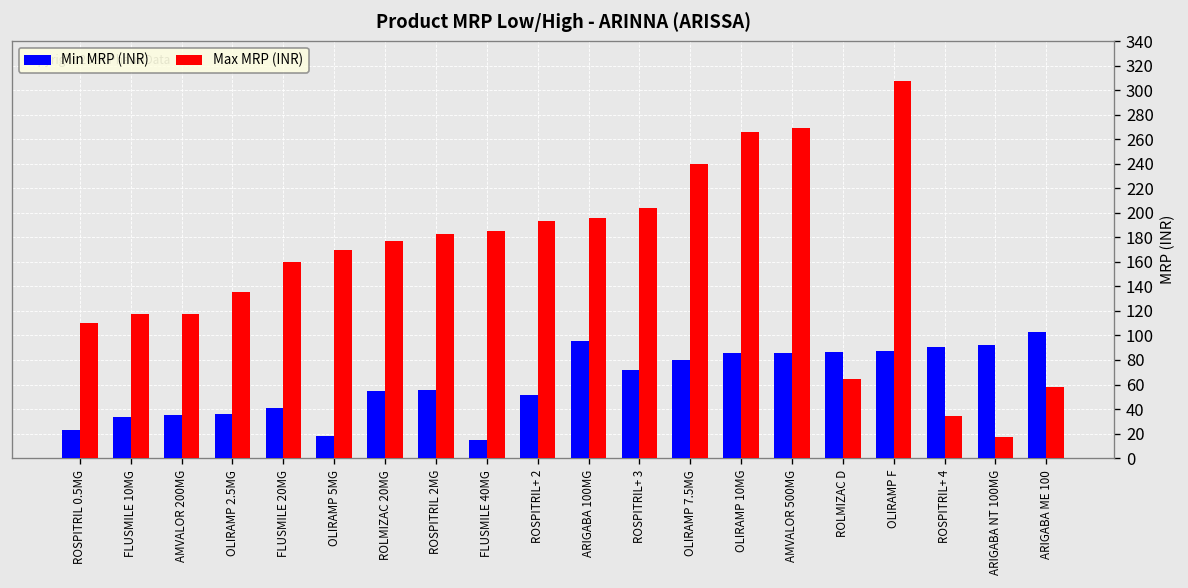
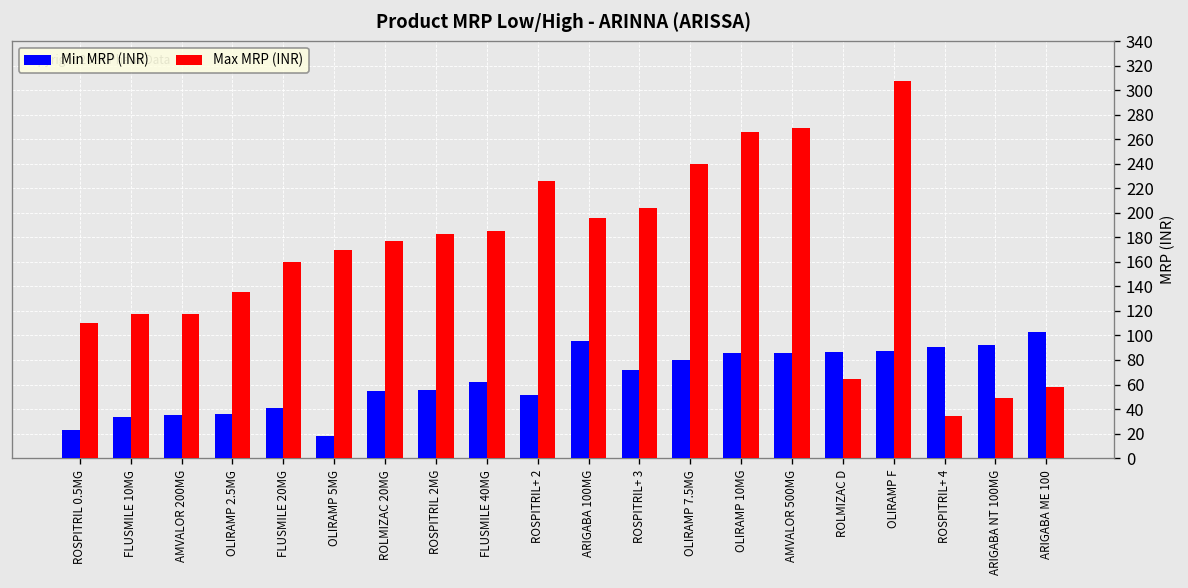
Min MRP (INR), FLUSMILE 40MG: 14 -> 62
Max MRP (INR), ROSPITRIL+ 2: 194 -> 226
Max MRP (INR), ARIGABA NT 100MG: 17 -> 49
